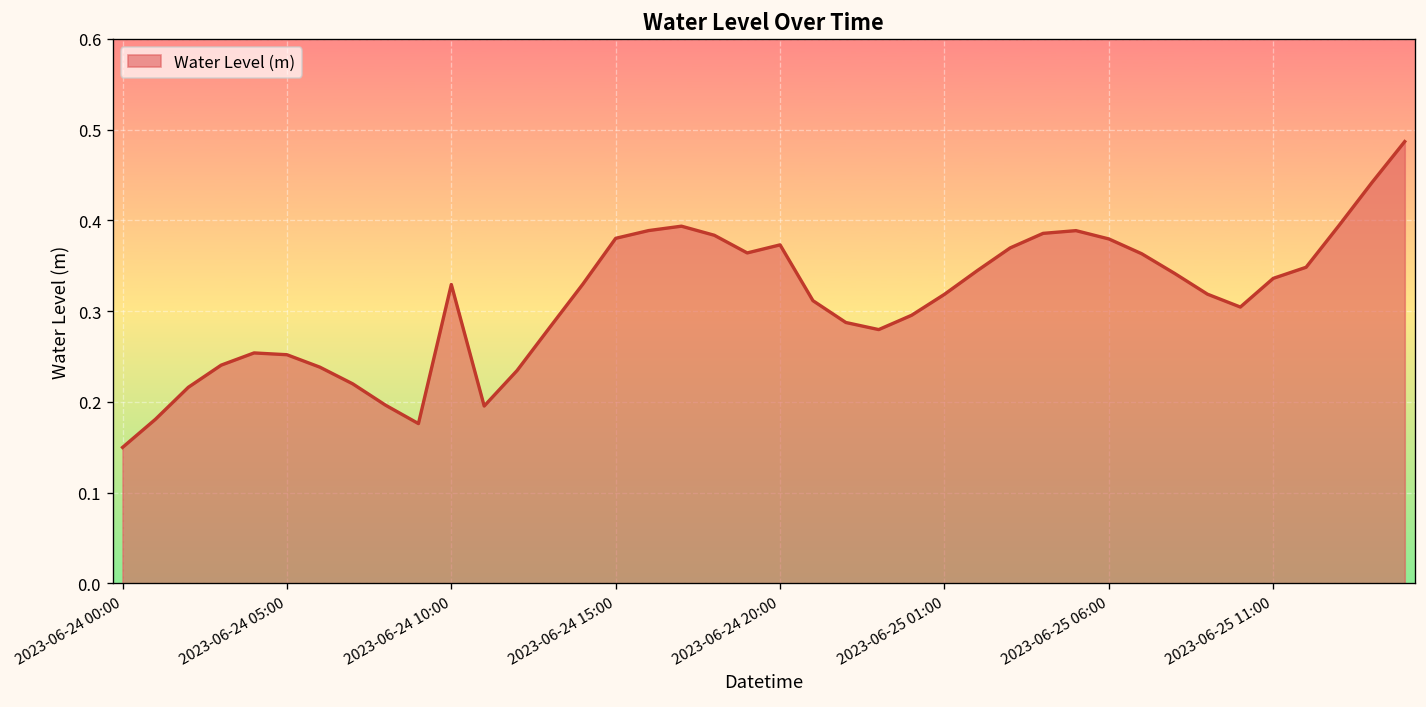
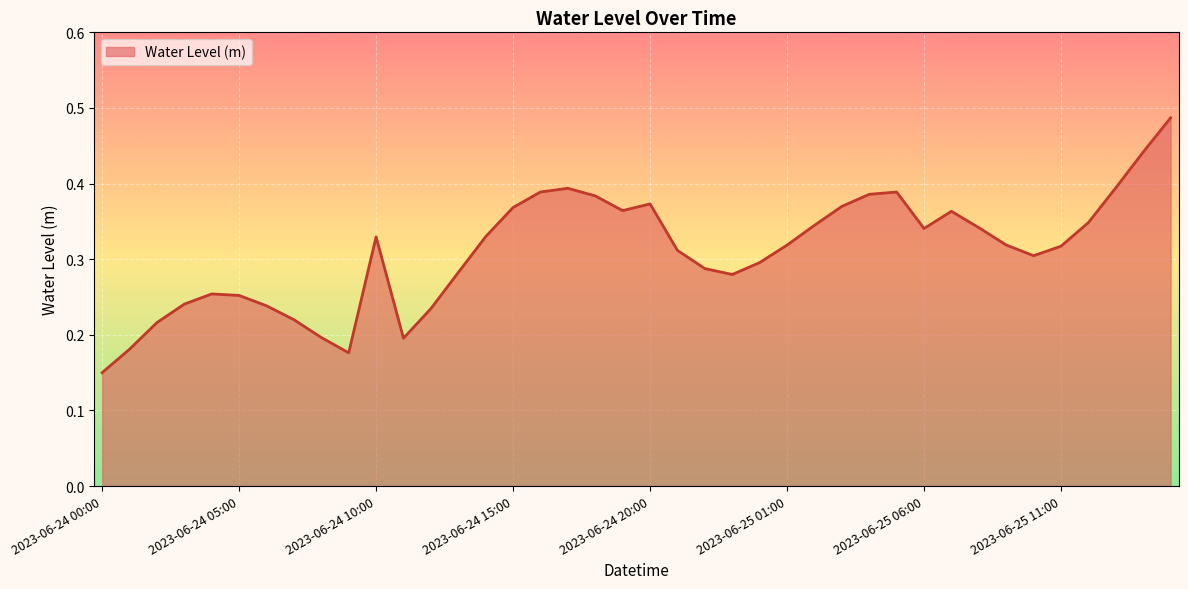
2023-06-24 15:00: 0.38 -> 0.37
2023-06-25 06:00: 0.38 -> 0.34
2023-06-25 11:00: 0.34 -> 0.32
